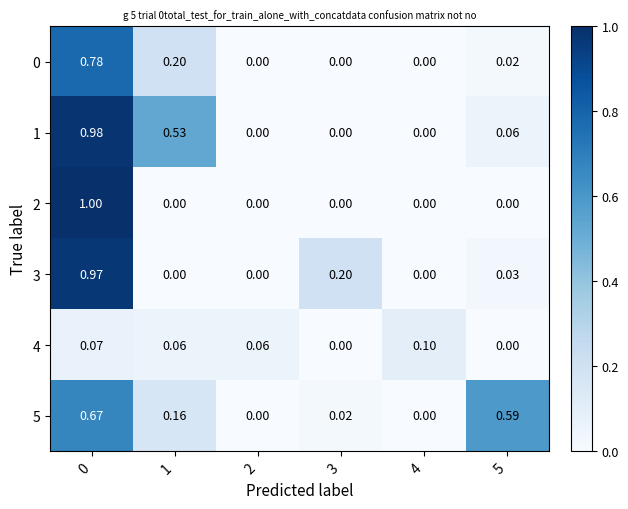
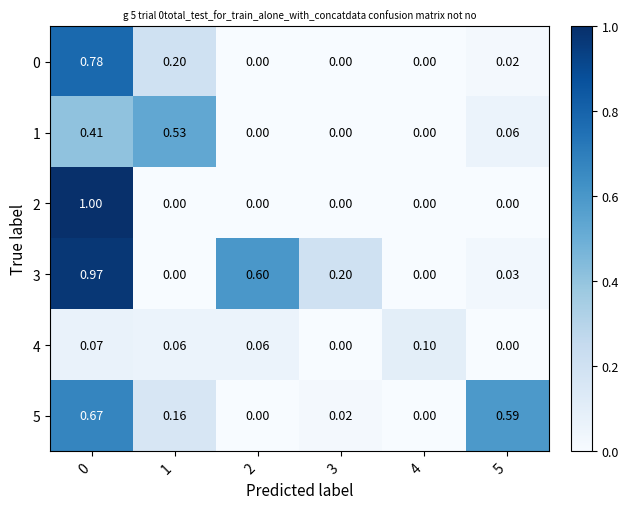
1, 0: 0.98 -> 0.41
3, 2: 0.00 -> 0.60
